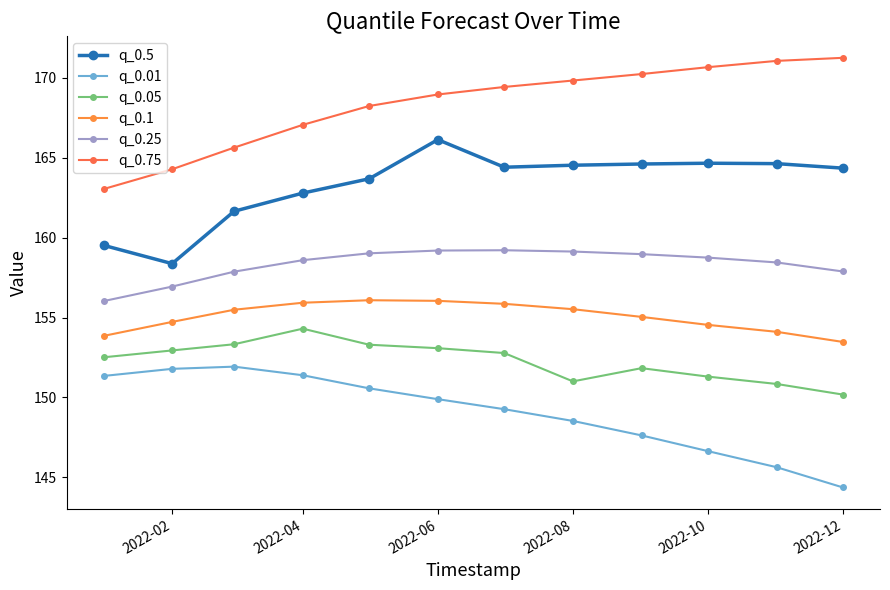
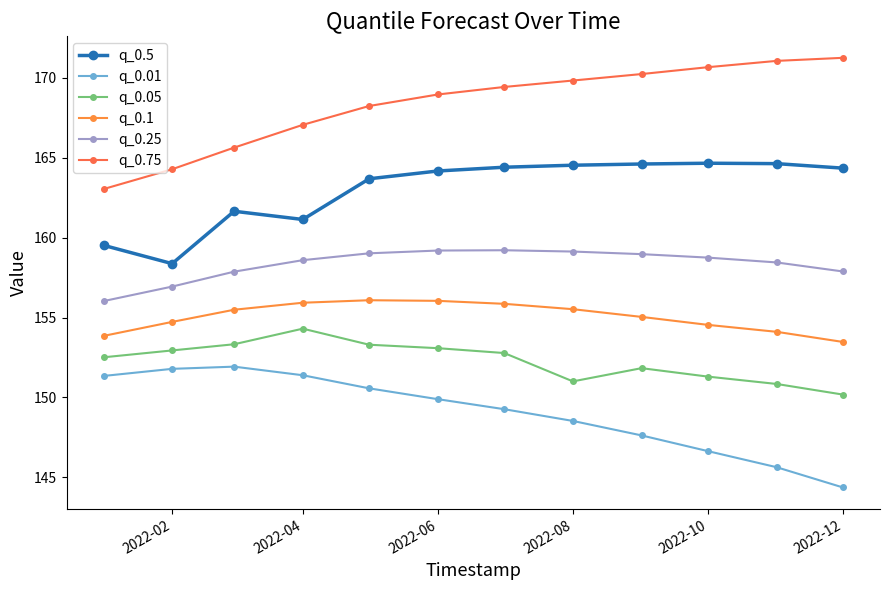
q_0.5, 2022-04: 162.8 -> 161.1
q_0.5, 2022-06: 166.1 -> 164.2
